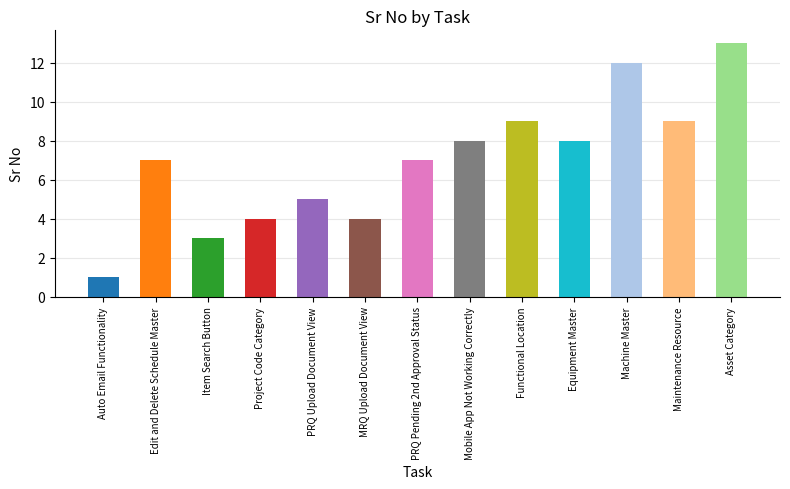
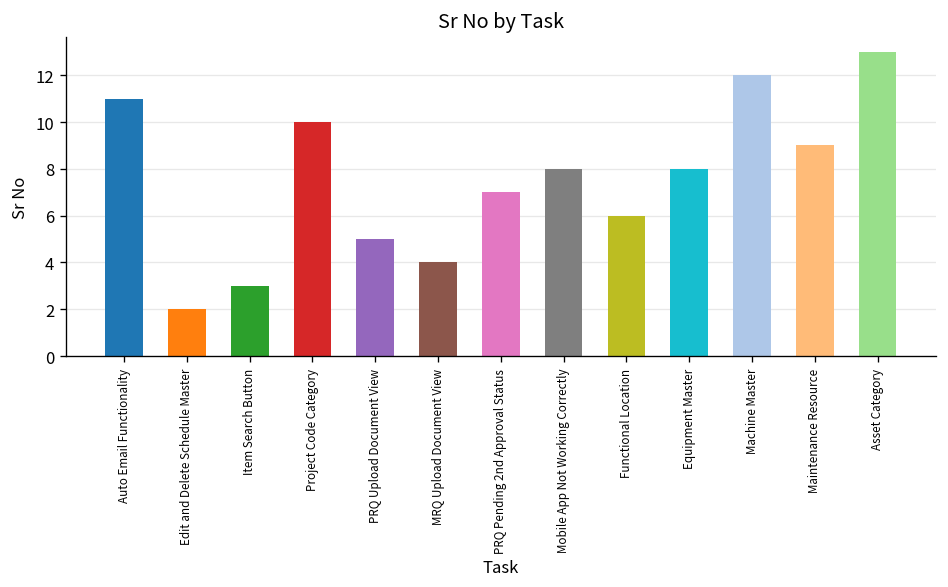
Auto Email Functionality: 1 -> 11
Edit and Delete Schedule Master: 7 -> 2
Project Code Category: 4 -> 10
Functional Location: 9 -> 6
